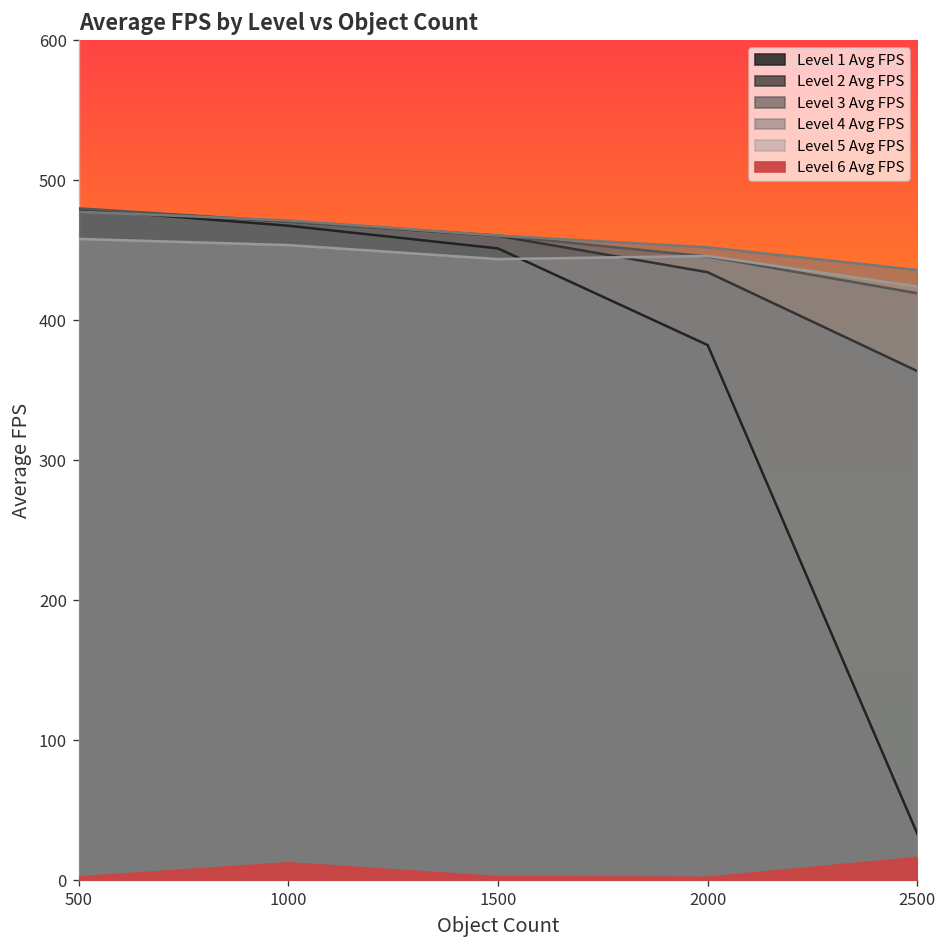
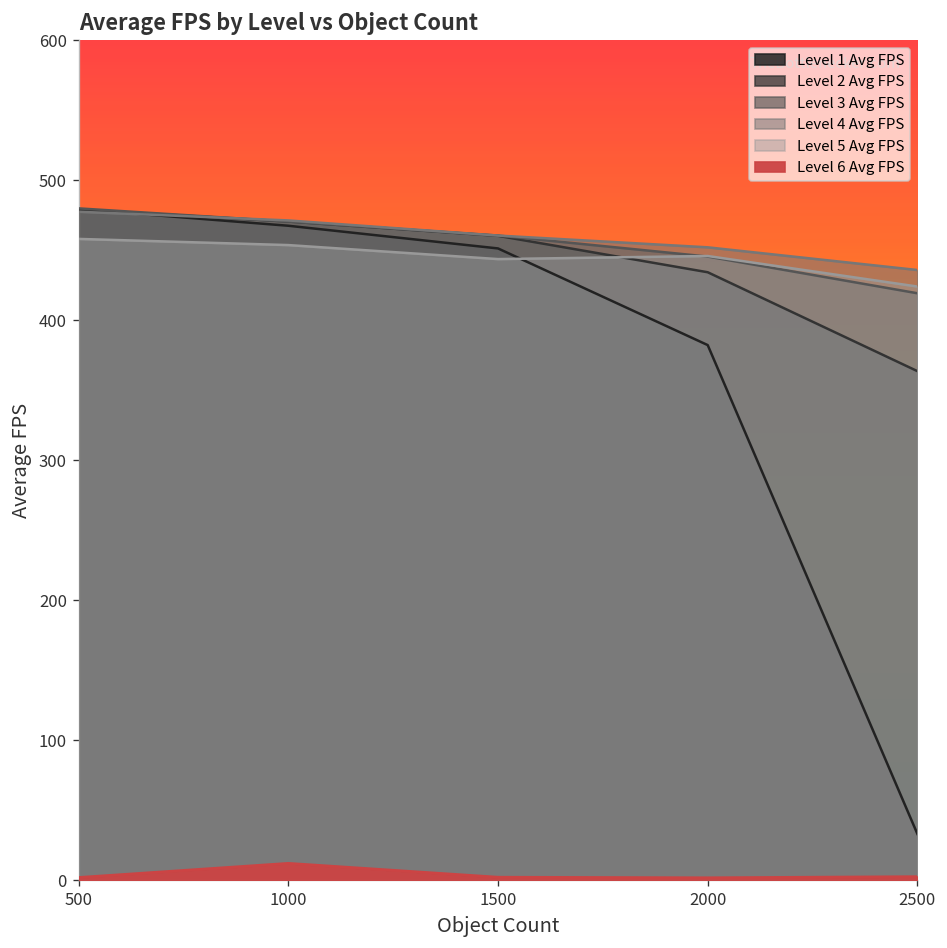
Level 6 Avg FPS, 2500: 16 -> 3
